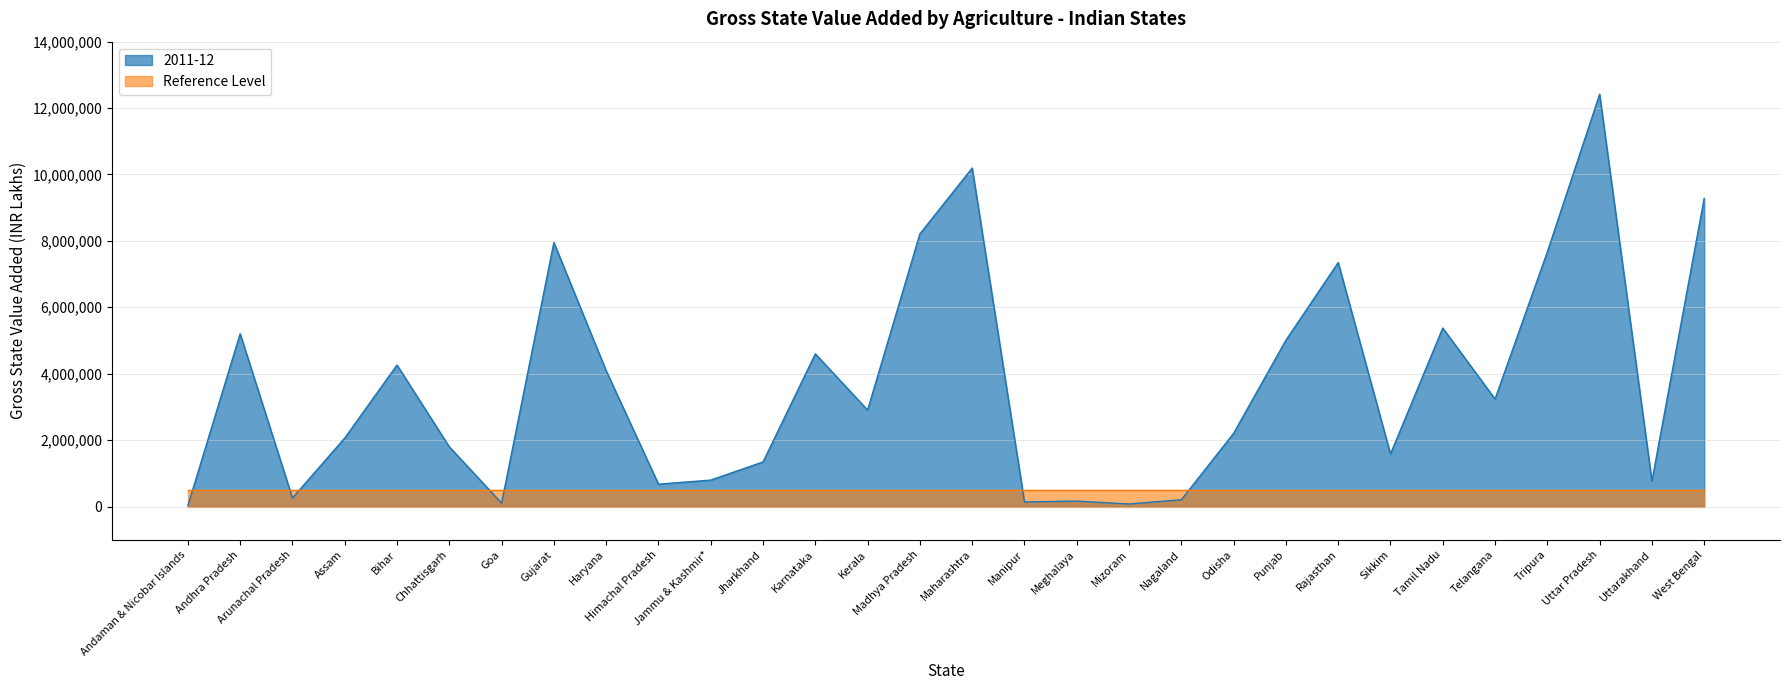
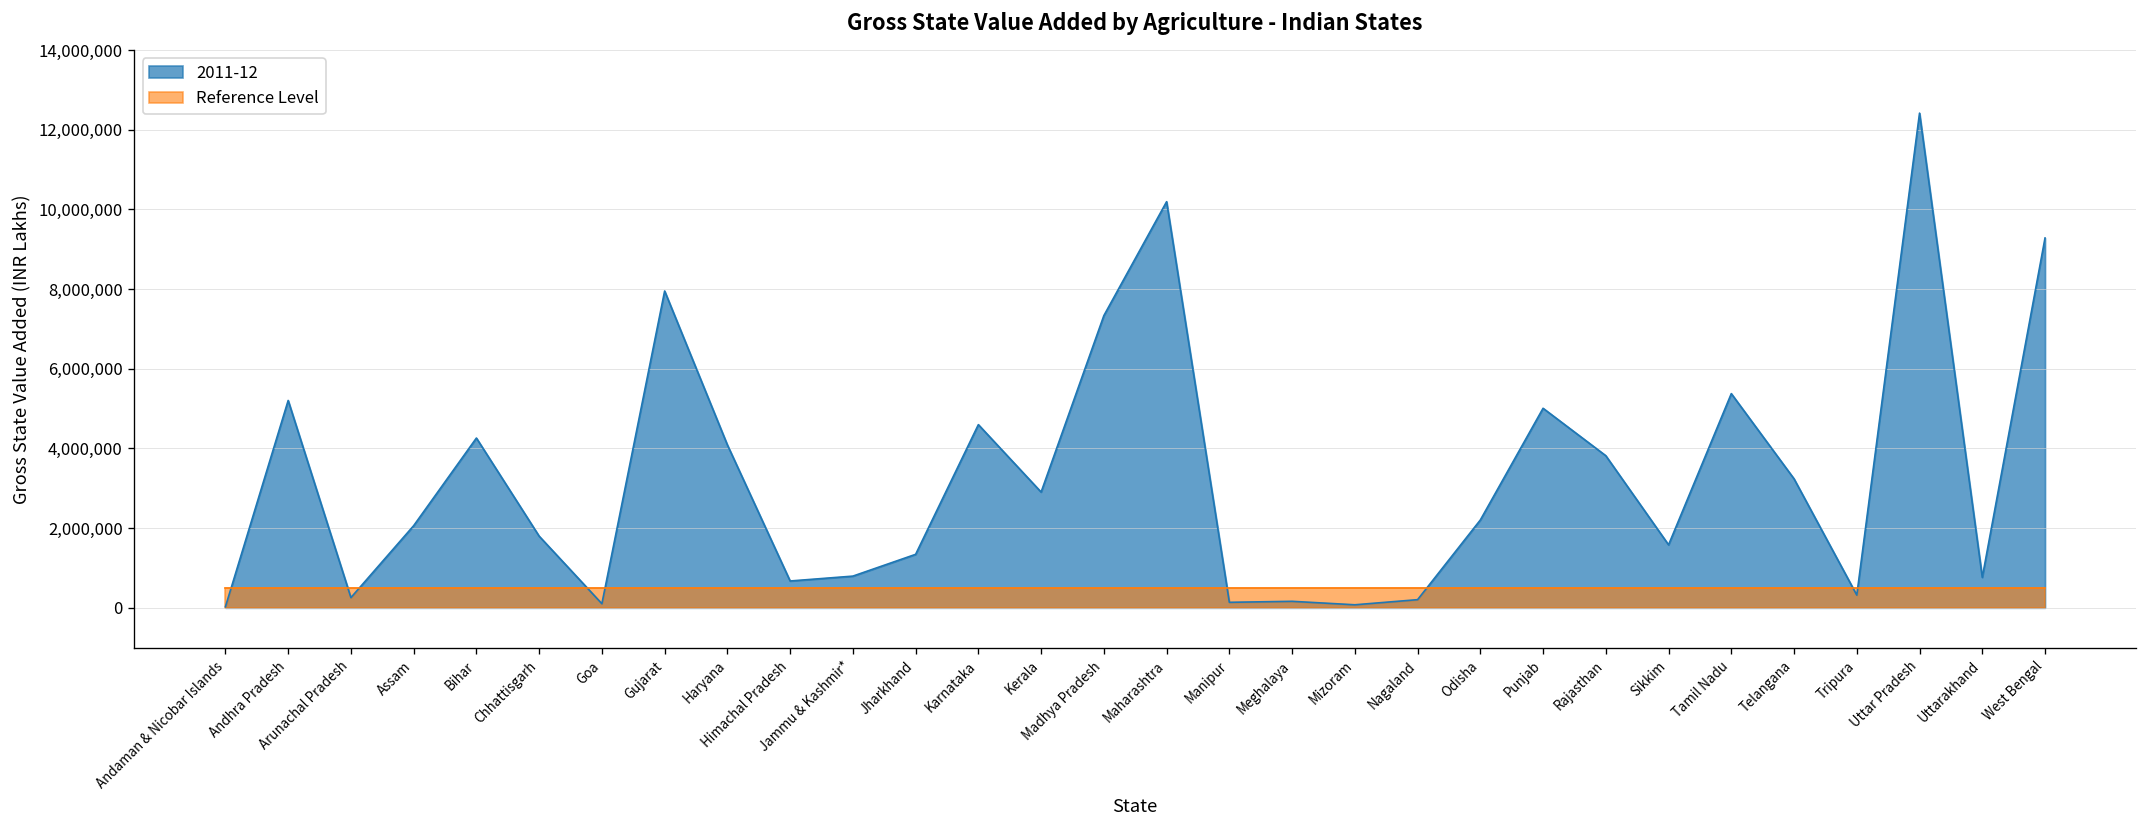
2011-12, Madhya Pradesh: 8,200,000 -> 7,300,000
2011-12, Rajasthan: 7,300,000 -> 3,800,000
2011-12, Tripura: 7,700,000 -> 300,000
